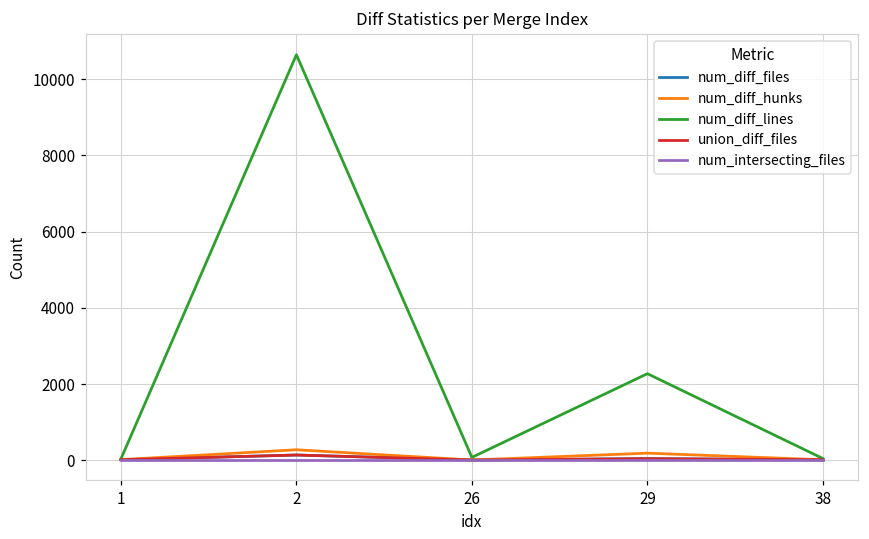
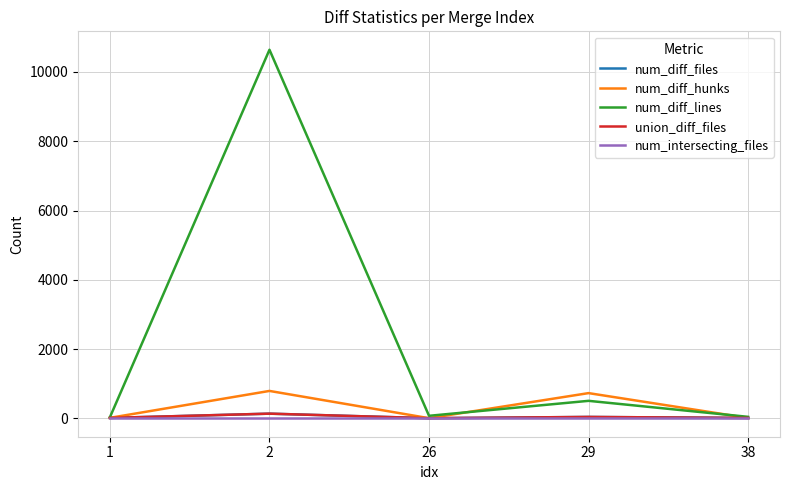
num_diff_hunks, 2: 300 -> 800
num_diff_hunks, 29: 200 -> 700
num_diff_lines, 29: 2300 -> 500
